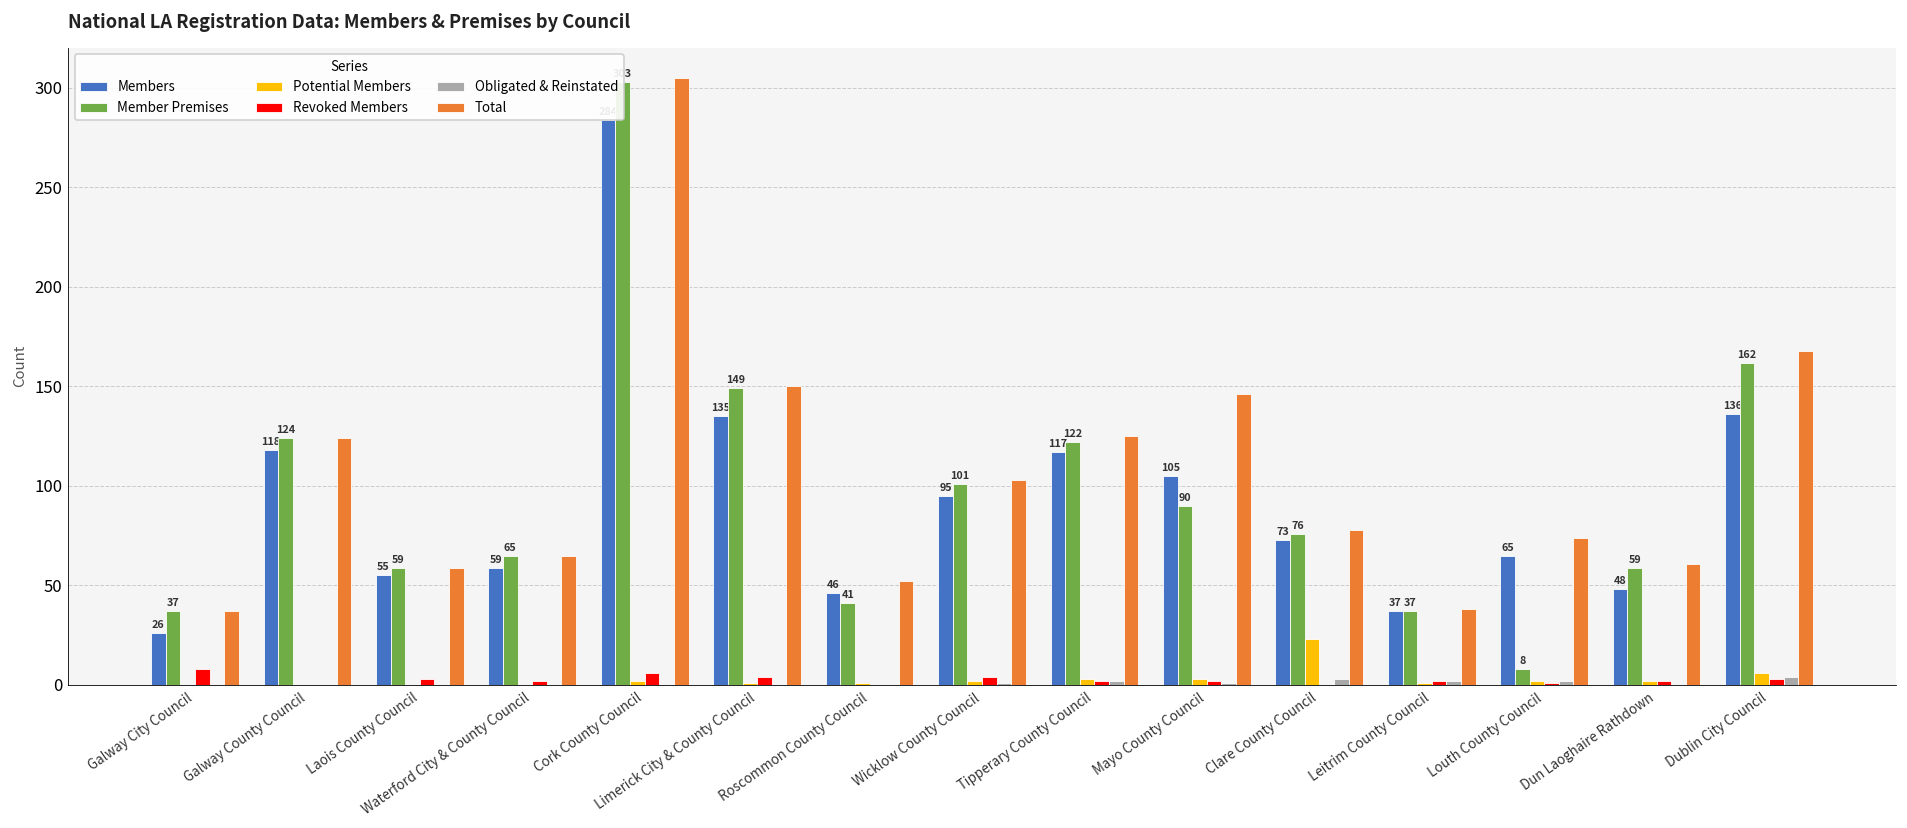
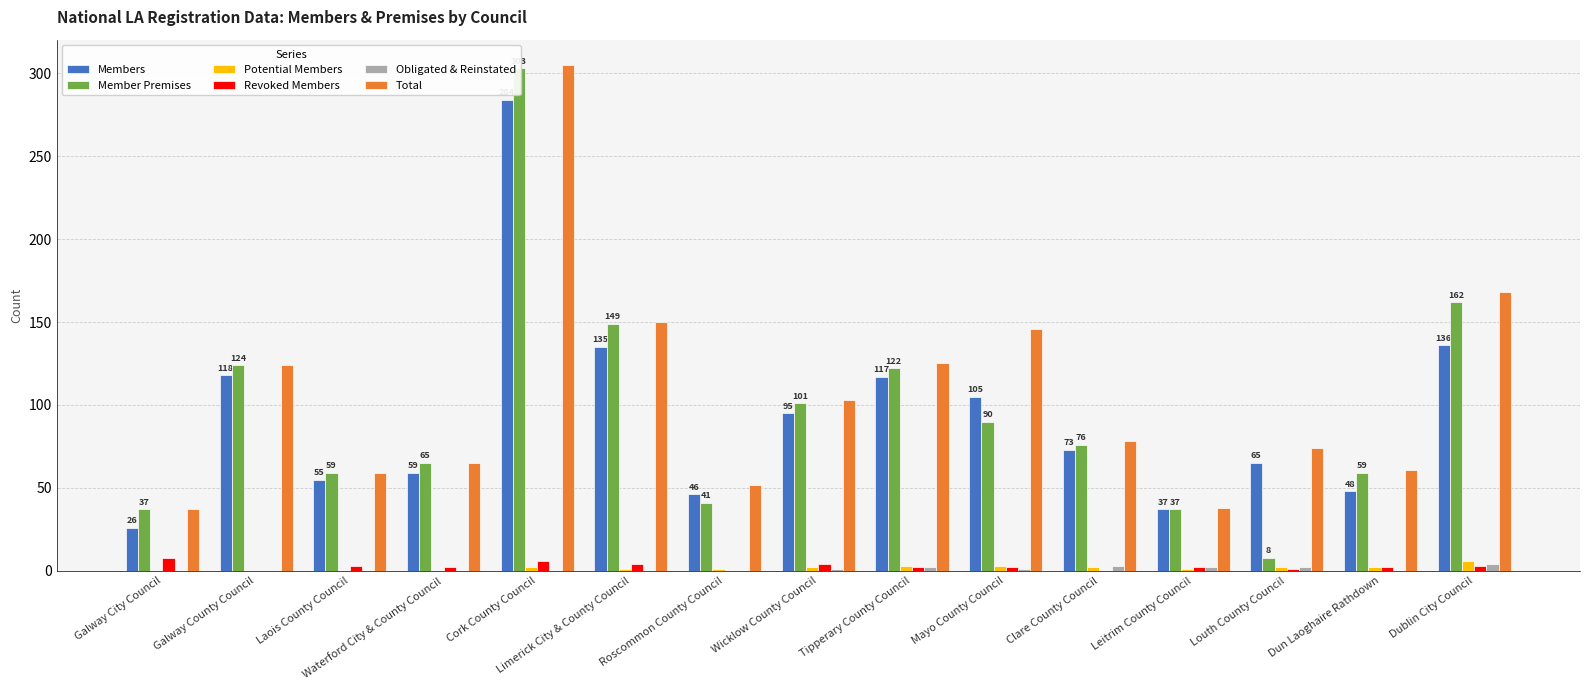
Potential Members, Clare County Council: 23 -> 2
